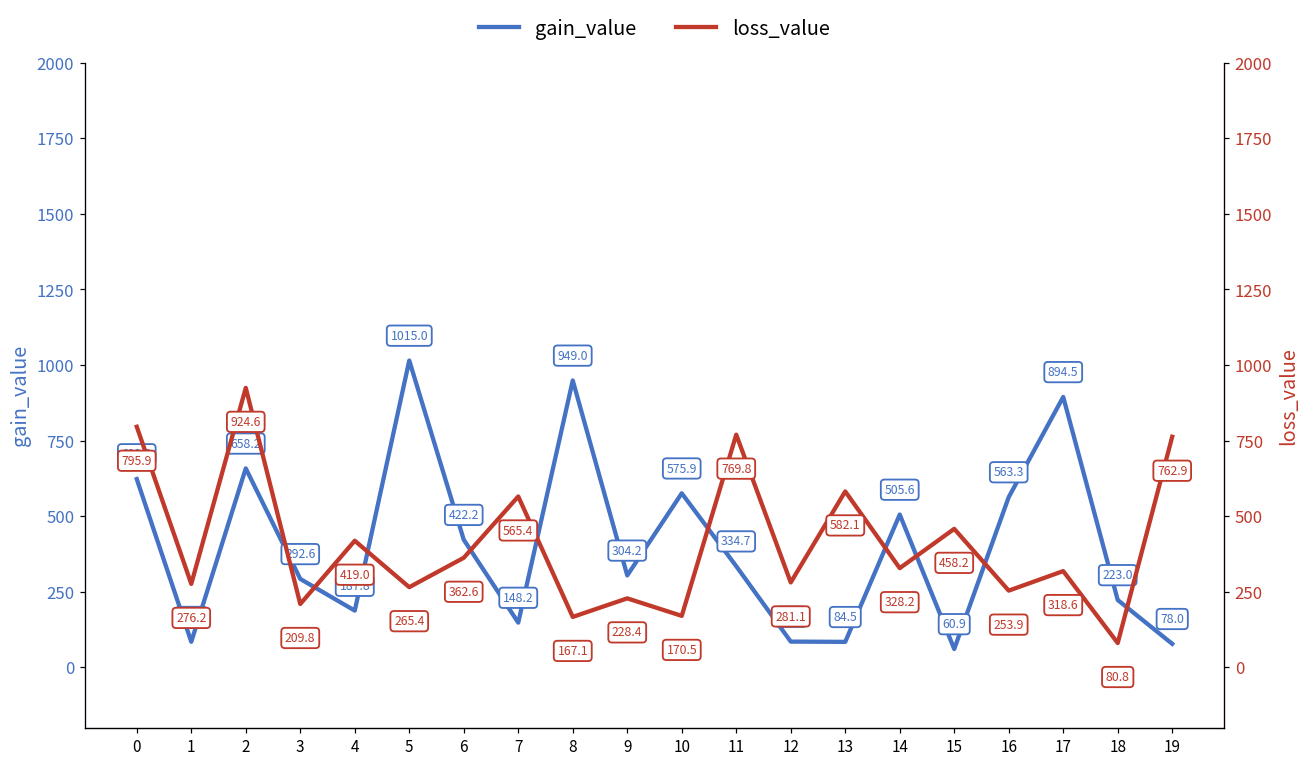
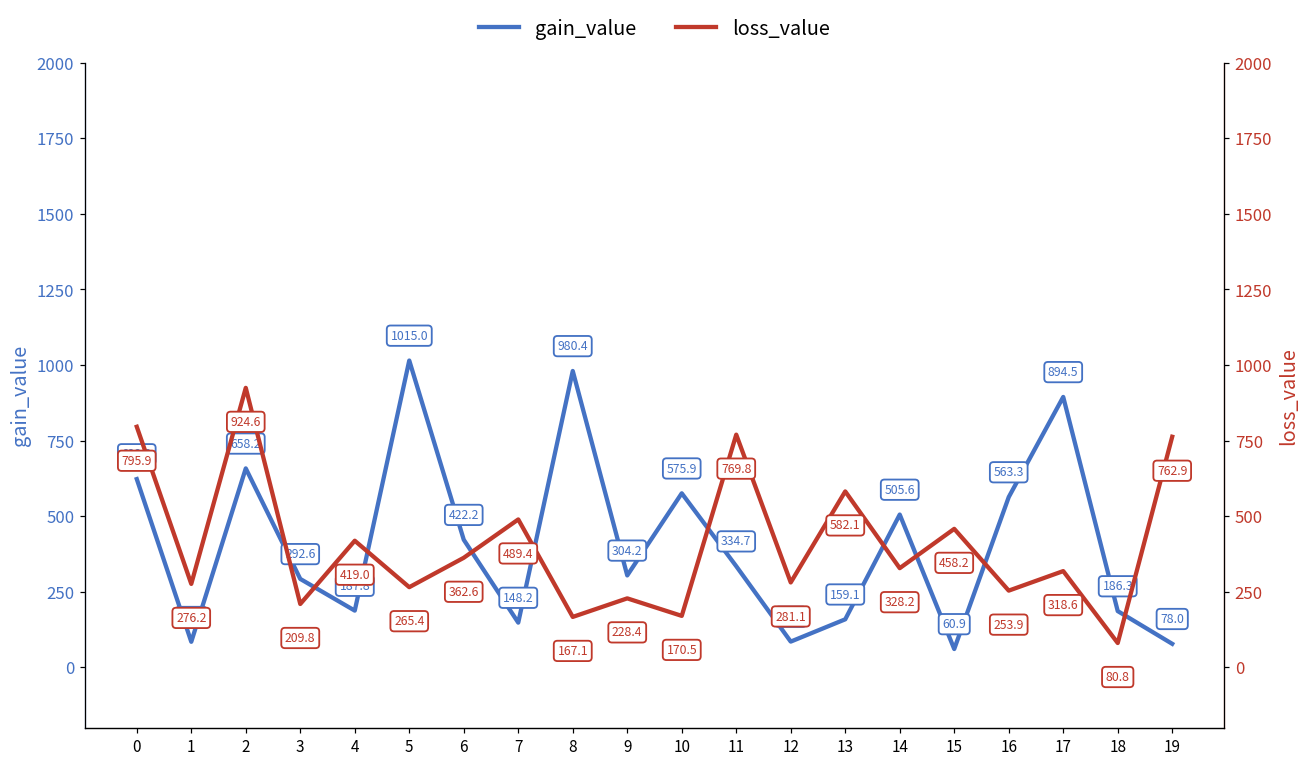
gain_value, 8: 949.0 -> 980.4
gain_value, 13: 84.5 -> 159.1
gain_value, 18: 223.0 -> 186.3
loss_value, 7: 565.4 -> 489.4
